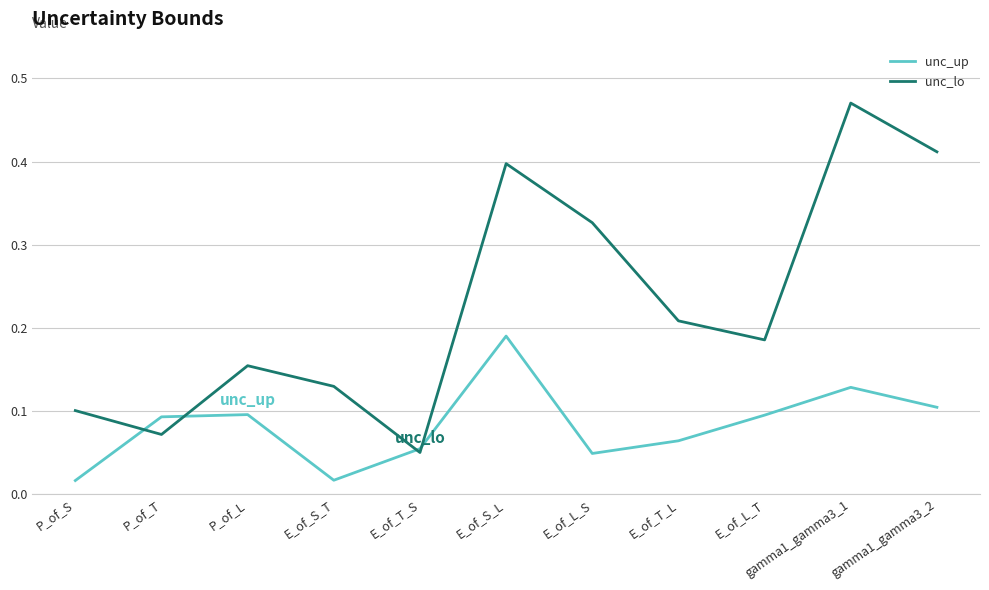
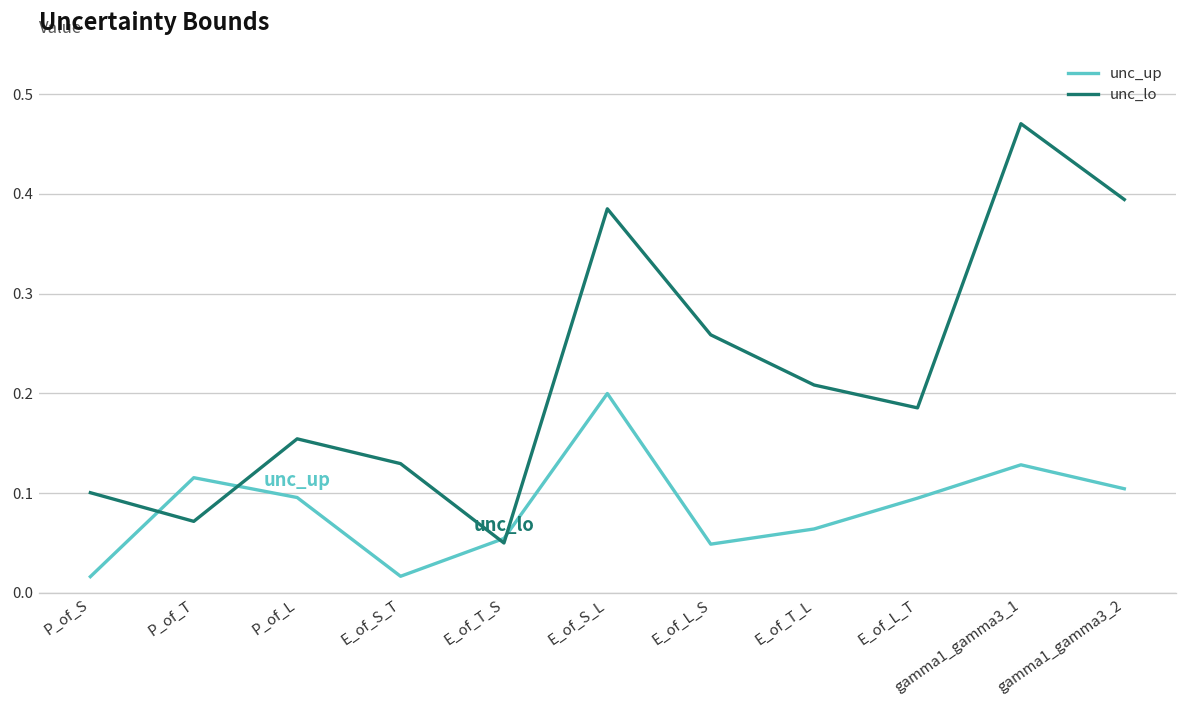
unc_up, P_of_T: 0.09 -> 0.12
unc_up, E_of_S_L: 0.19 -> 0.20
unc_lo, E_of_S_L: 0.40 -> 0.39
unc_lo, E_of_L_S: 0.33 -> 0.26
unc_lo, gamma1_gamma3_2: 0.41 -> 0.39
